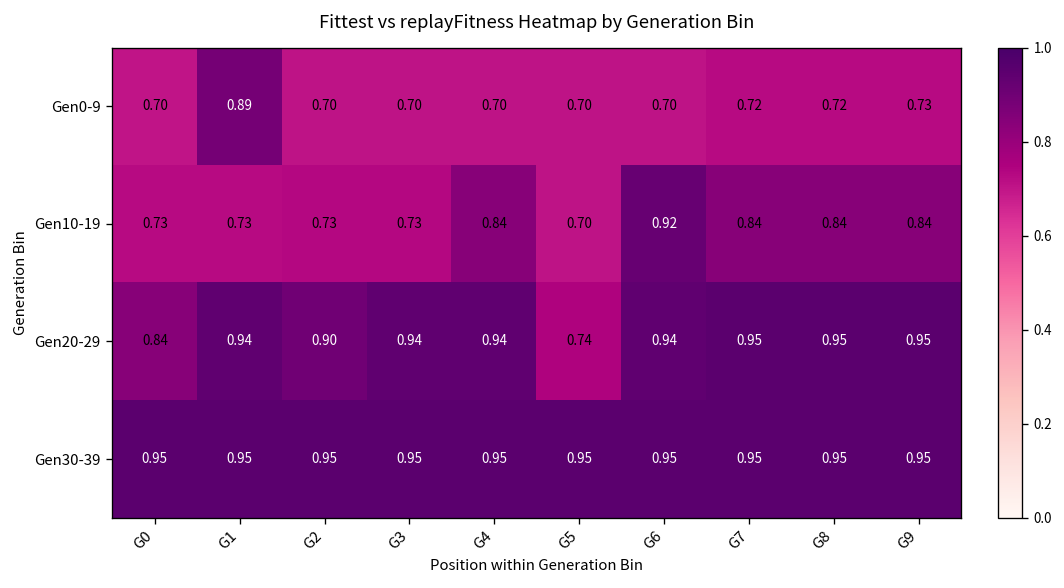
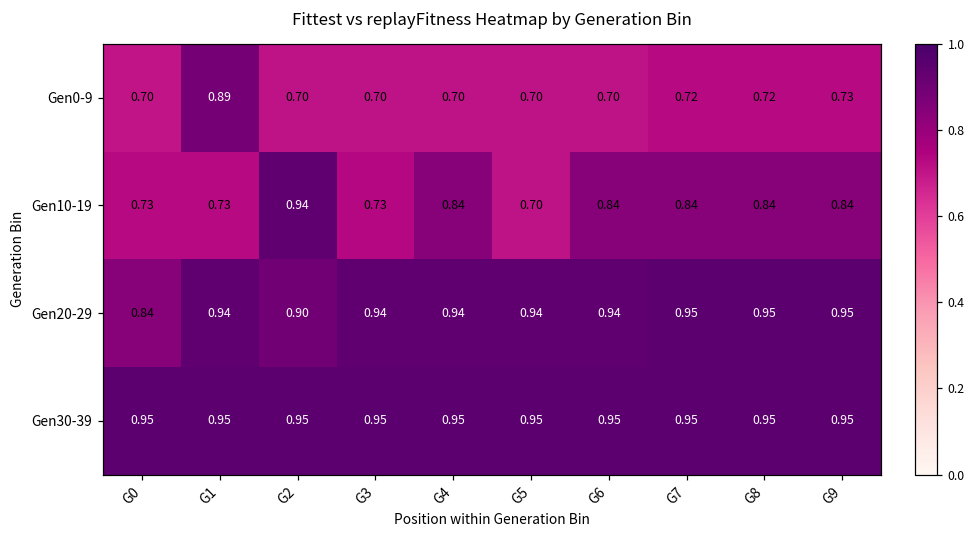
Gen10-19, G2: 0.73 -> 0.94
Gen10-19, G6: 0.92 -> 0.84
Gen20-29, G5: 0.74 -> 0.94
